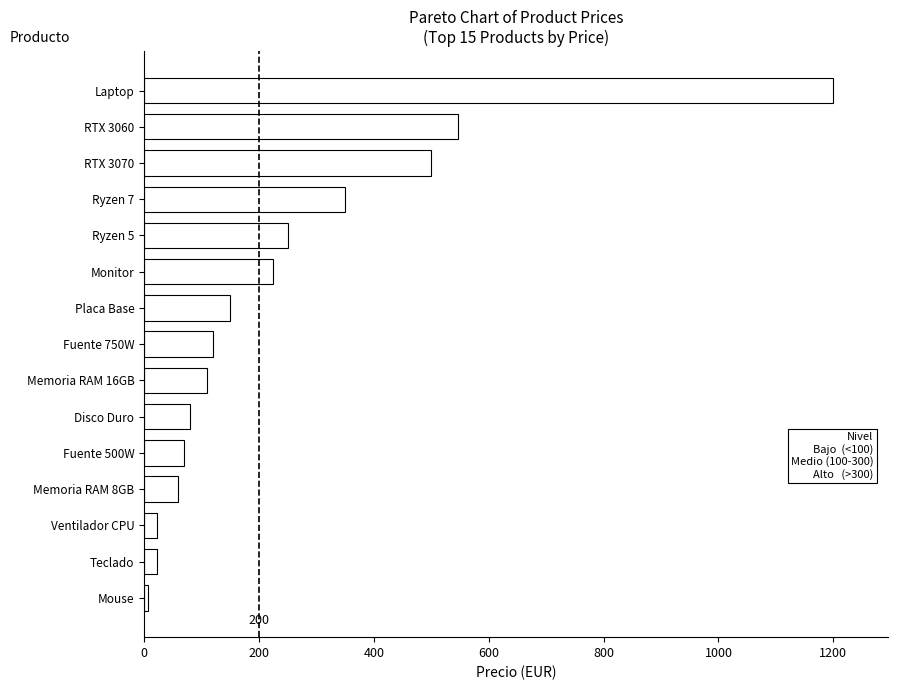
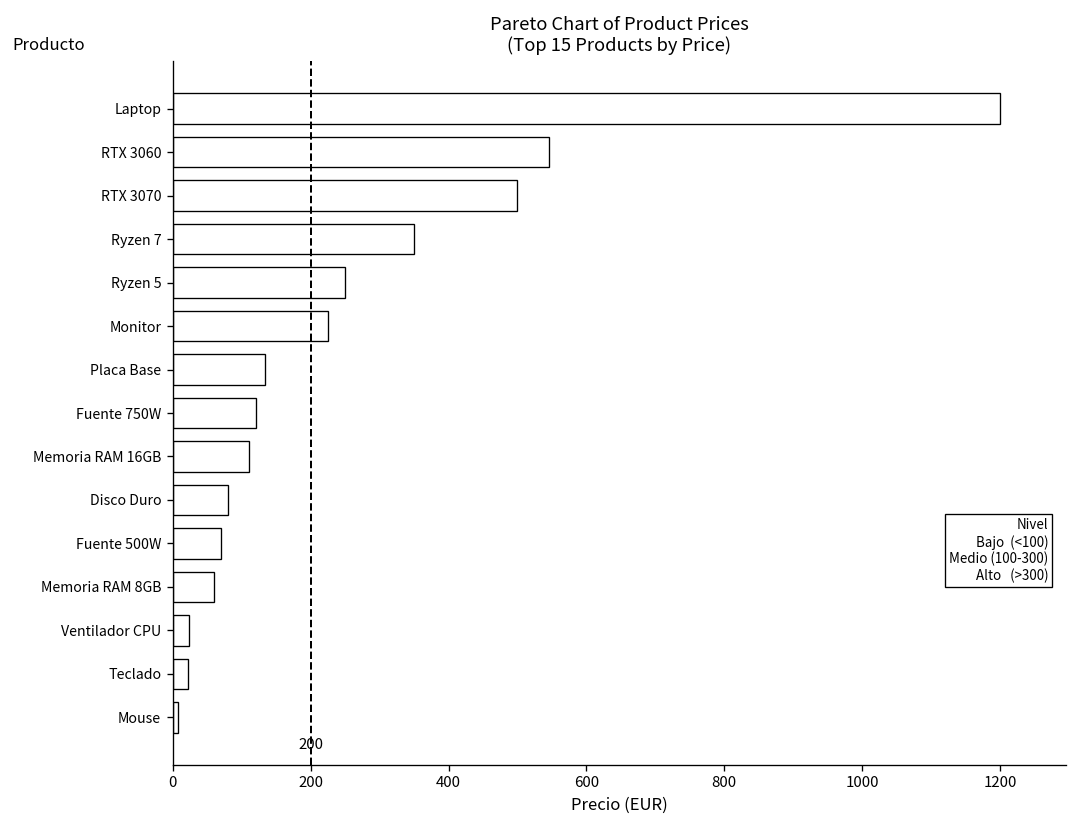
Placa Base: 150 -> 130
